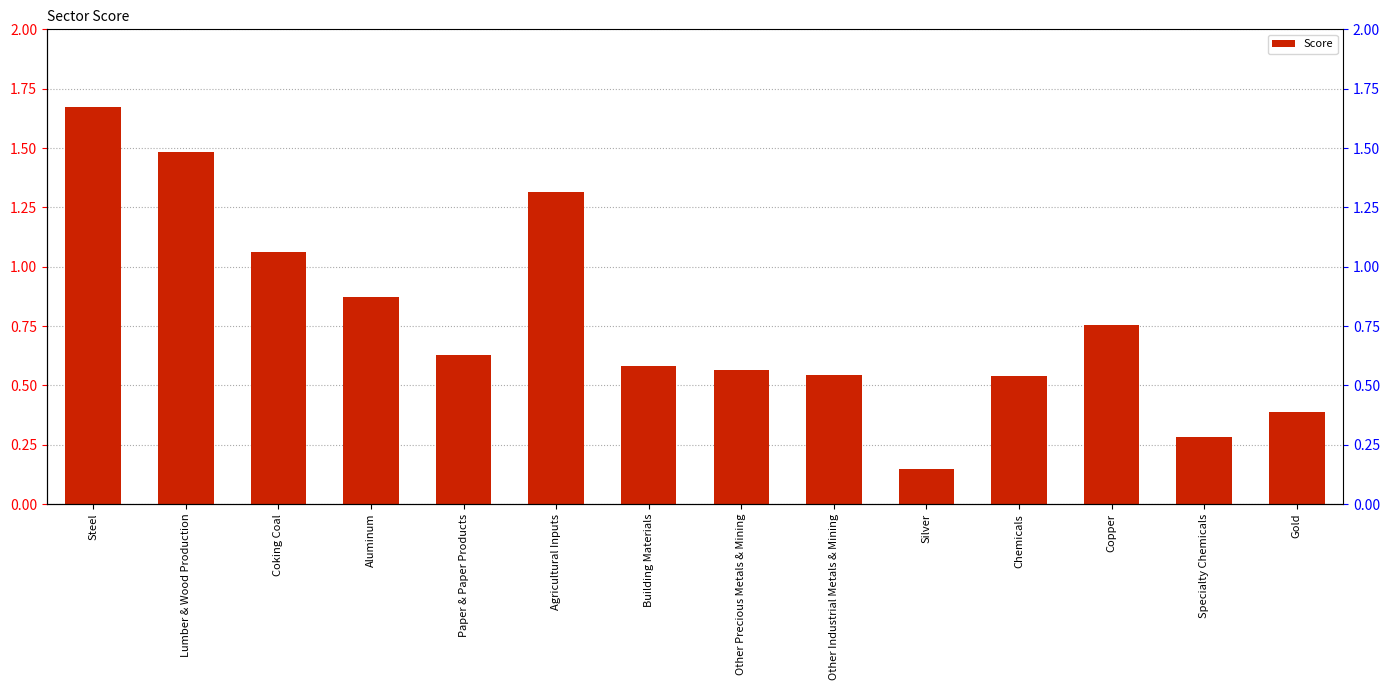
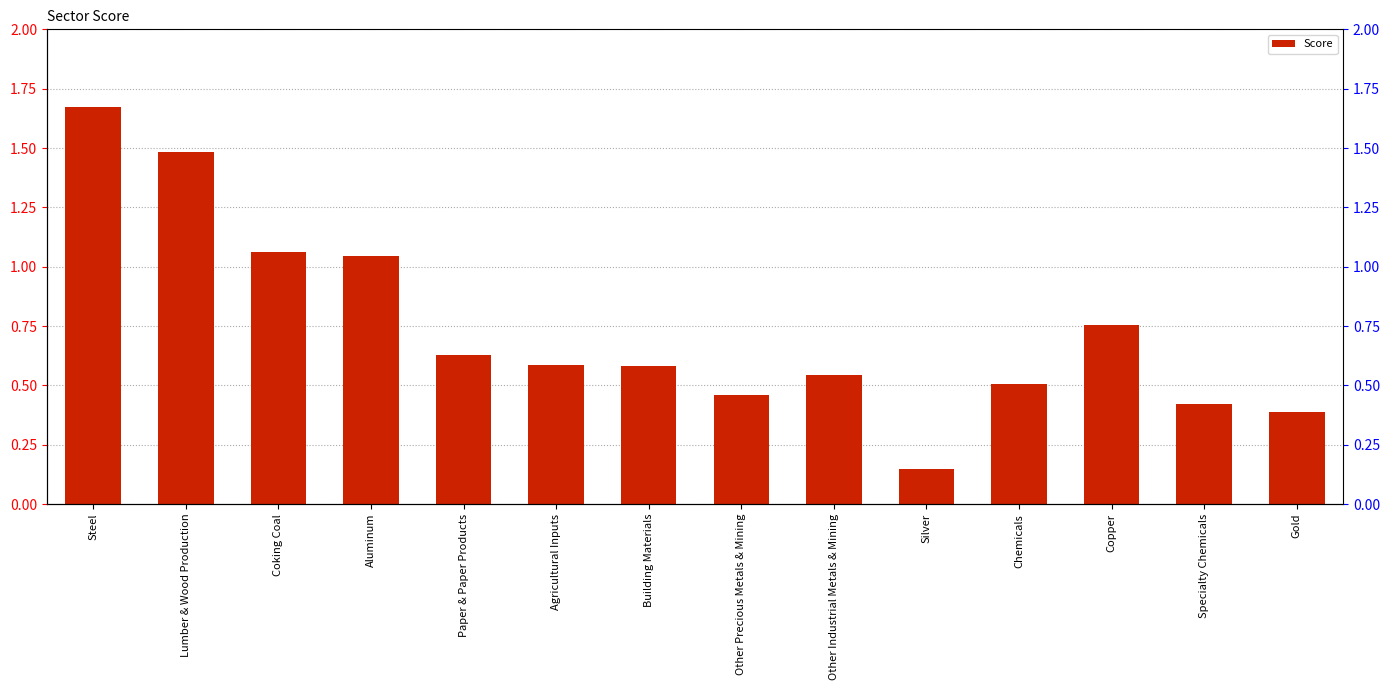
Aluminum: 0.87 -> 1.05
Agricultural Inputs: 1.31 -> 0.59
Other Precious Metals & Mining: 0.57 -> 0.46
Chemicals: 0.54 -> 0.50
Specialty Chemicals: 0.28 -> 0.42
